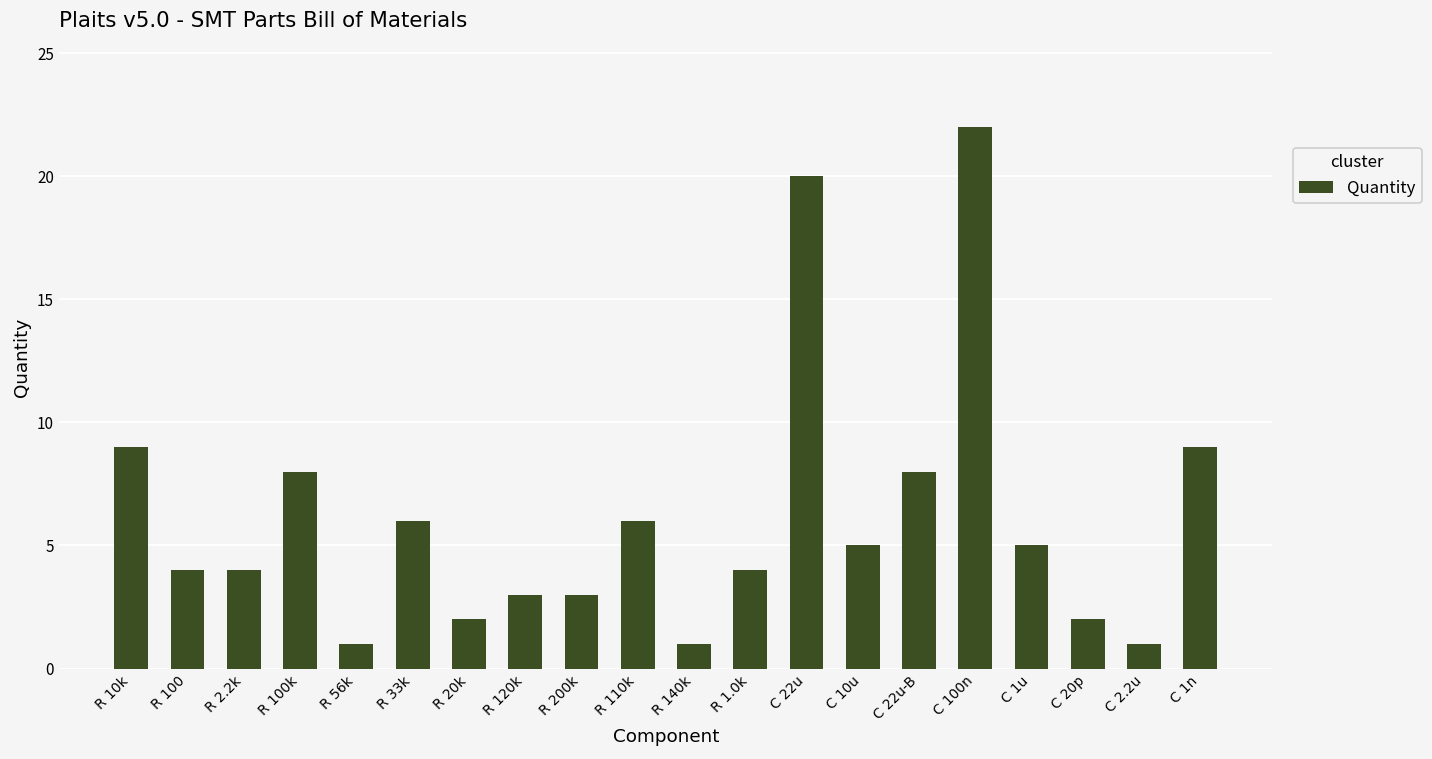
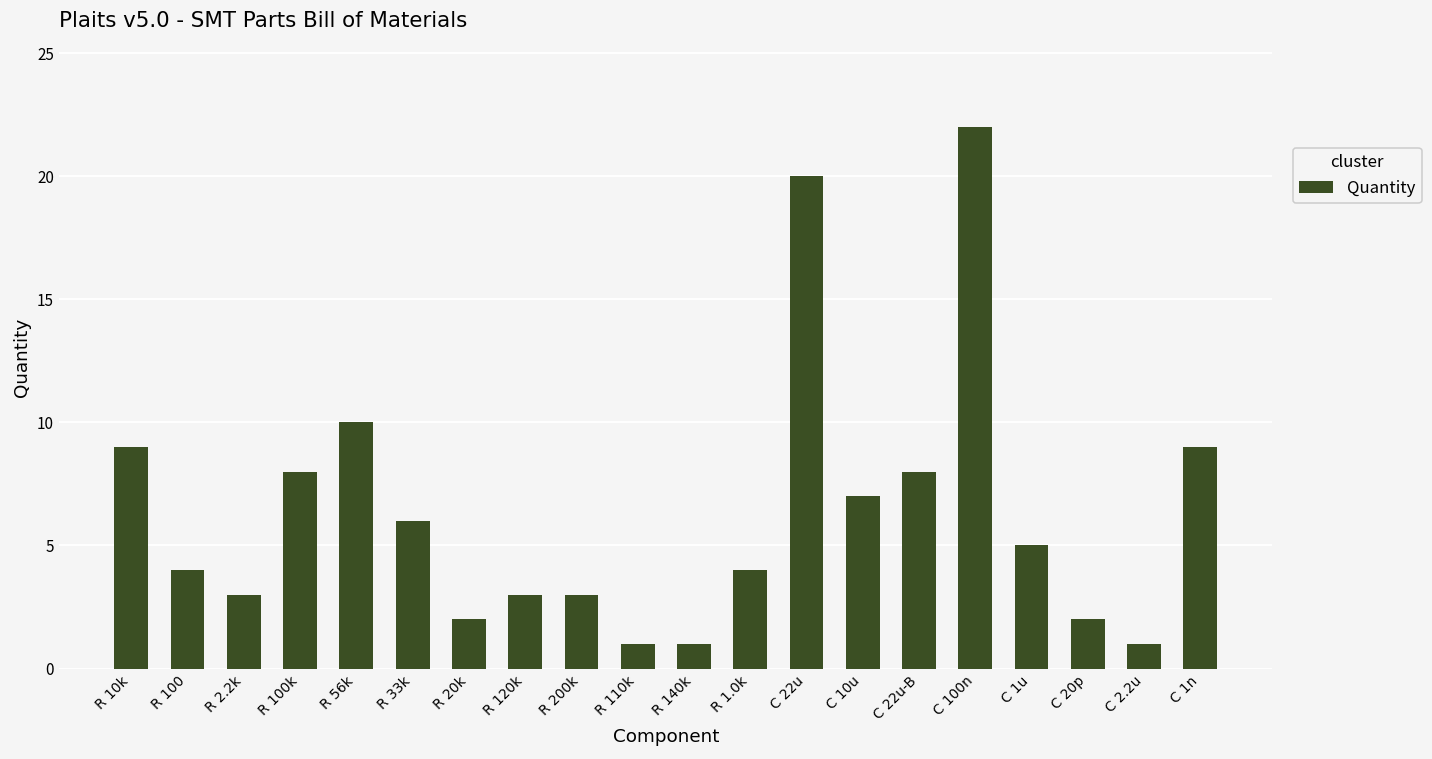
R 2.2k: 4 -> 3
R 56k: 1 -> 10
R 110k: 6 -> 1
C 10u: 5 -> 7
